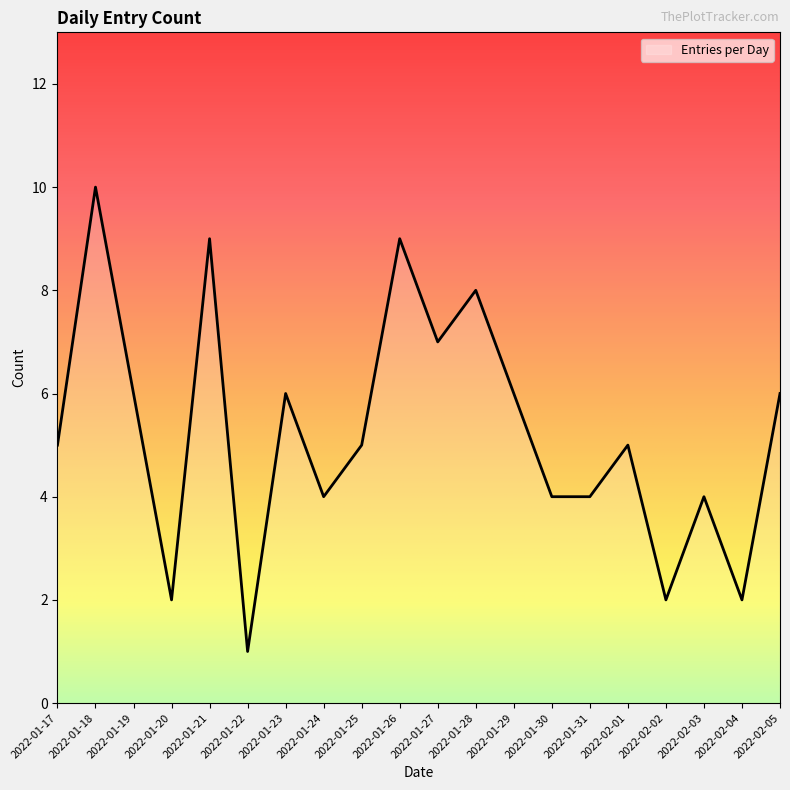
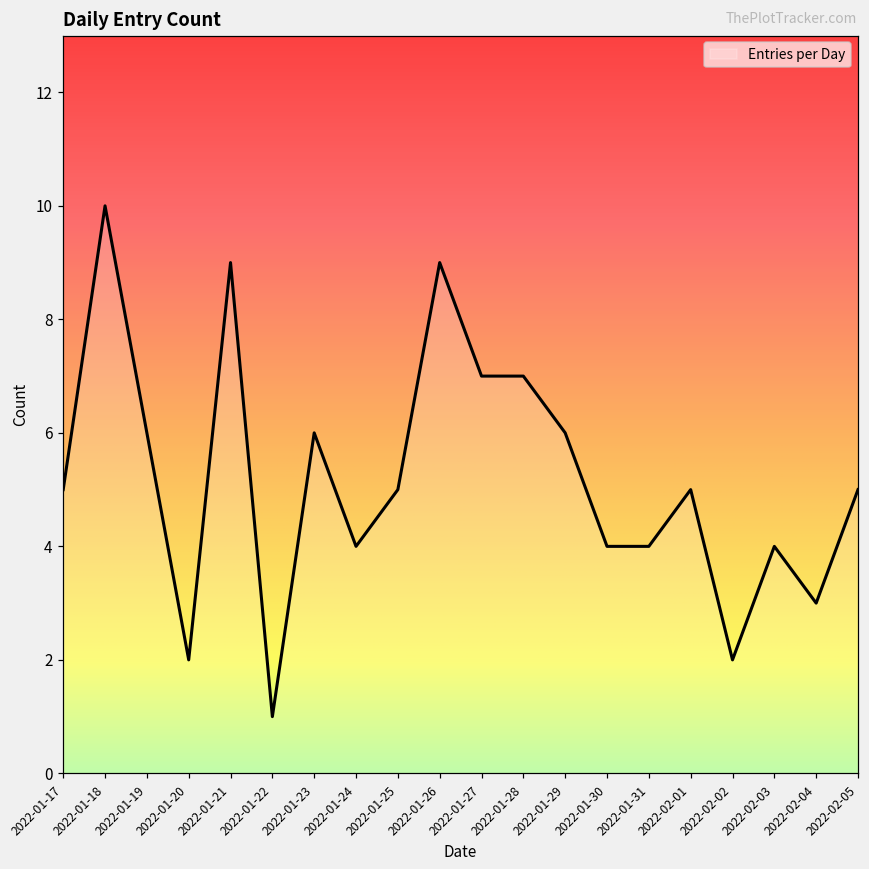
2022-01-28: 8 -> 7
2022-02-04: 2 -> 3
2022-02-05: 6 -> 5
